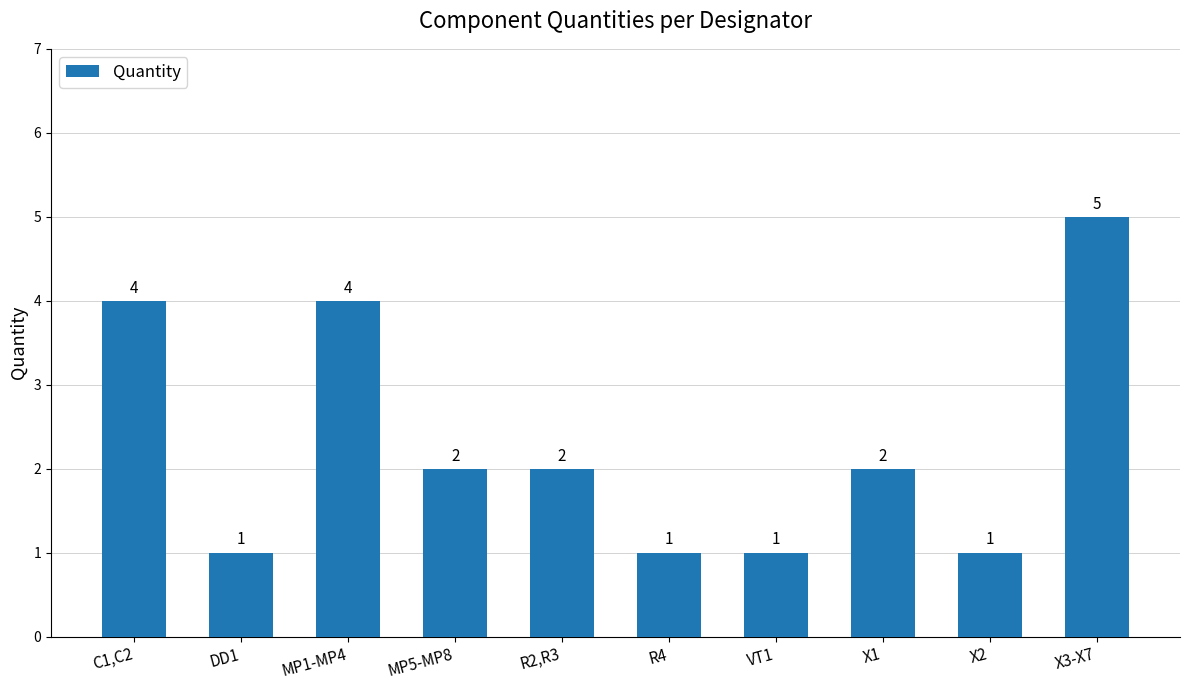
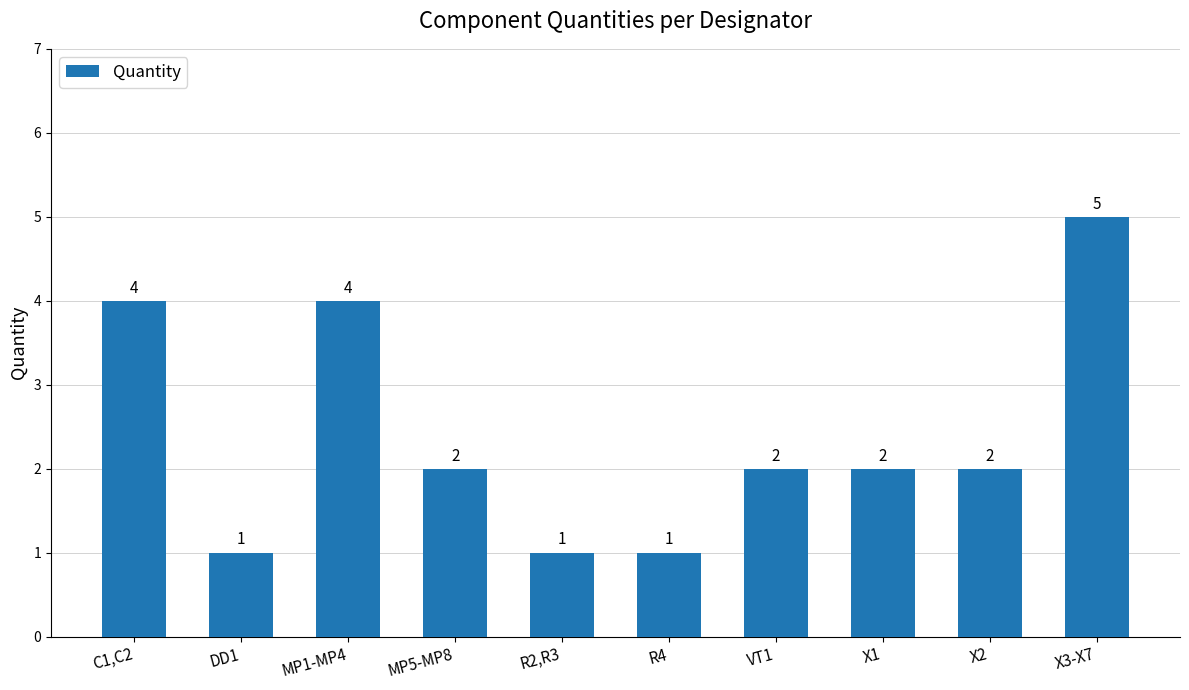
R2,R3: 2 -> 1
VT1: 1 -> 2
X2: 1 -> 2
